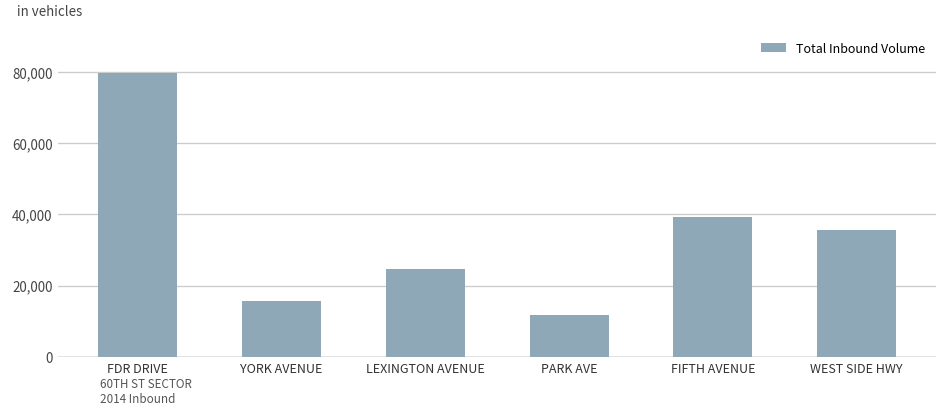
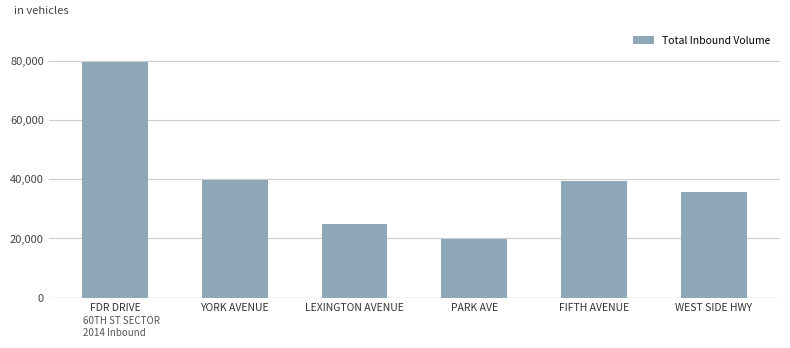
YORK AVENUE: 16,000 -> 40,000
PARK AVE: 12,000 -> 20,000
